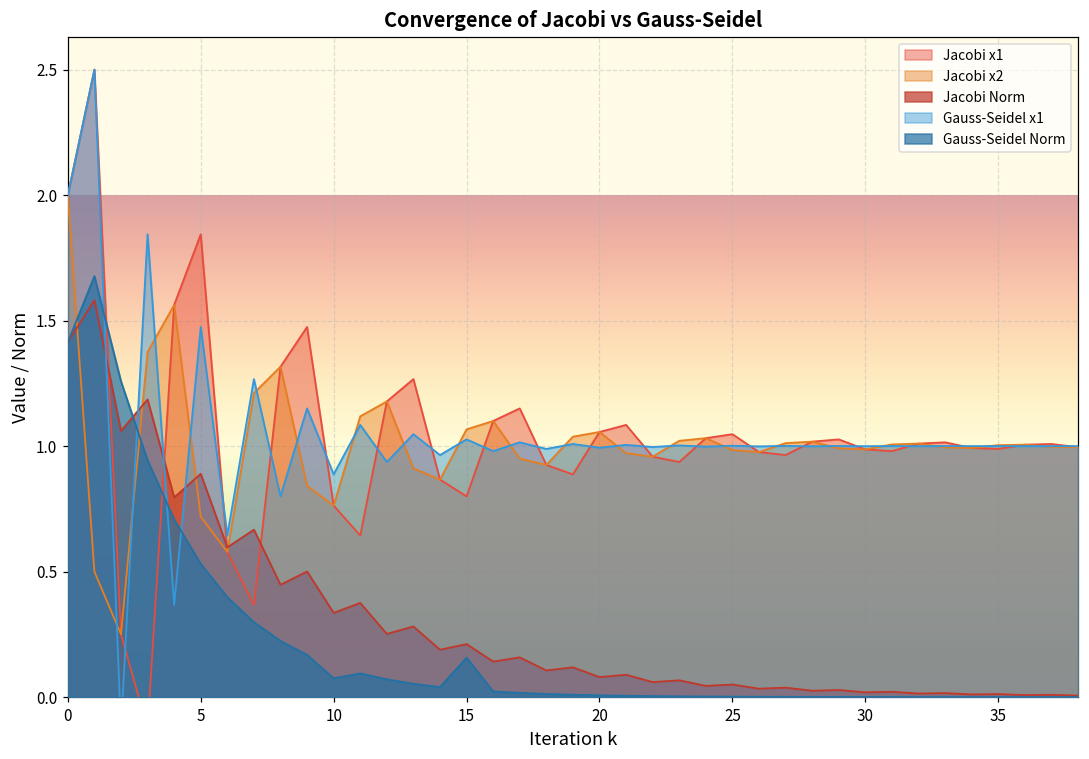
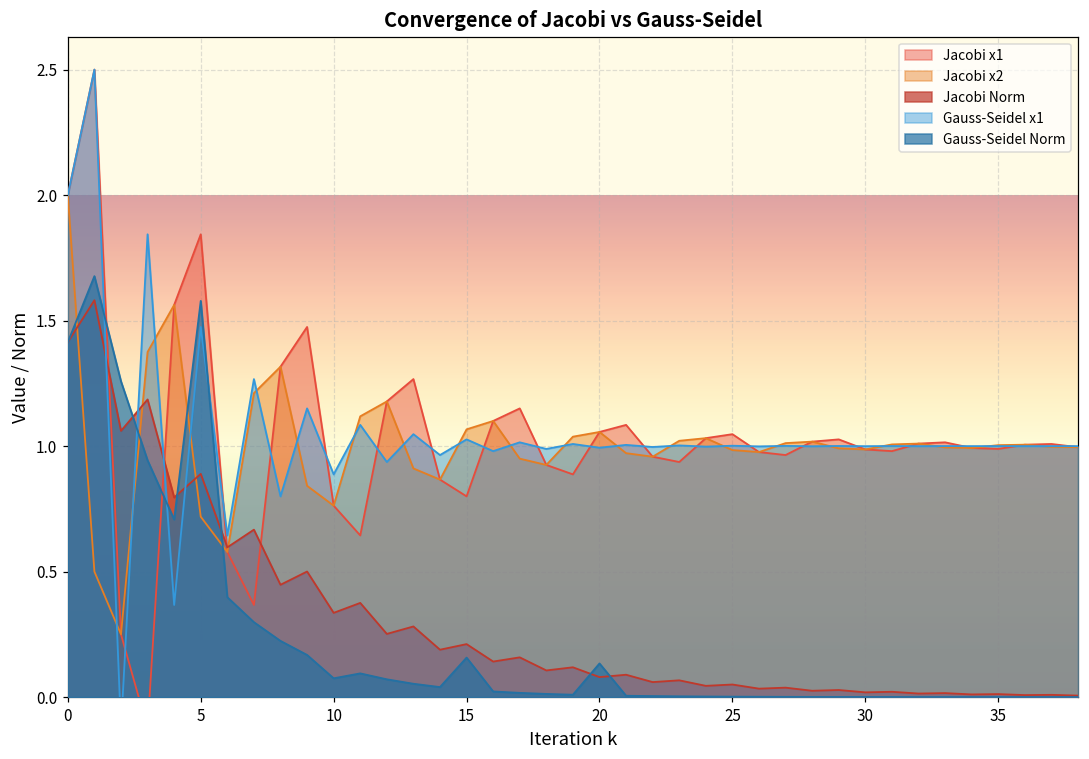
Gauss-Seidel Norm, 5: 0.53 -> 1.58
Gauss-Seidel Norm, 20: 0.01 -> 0.13
